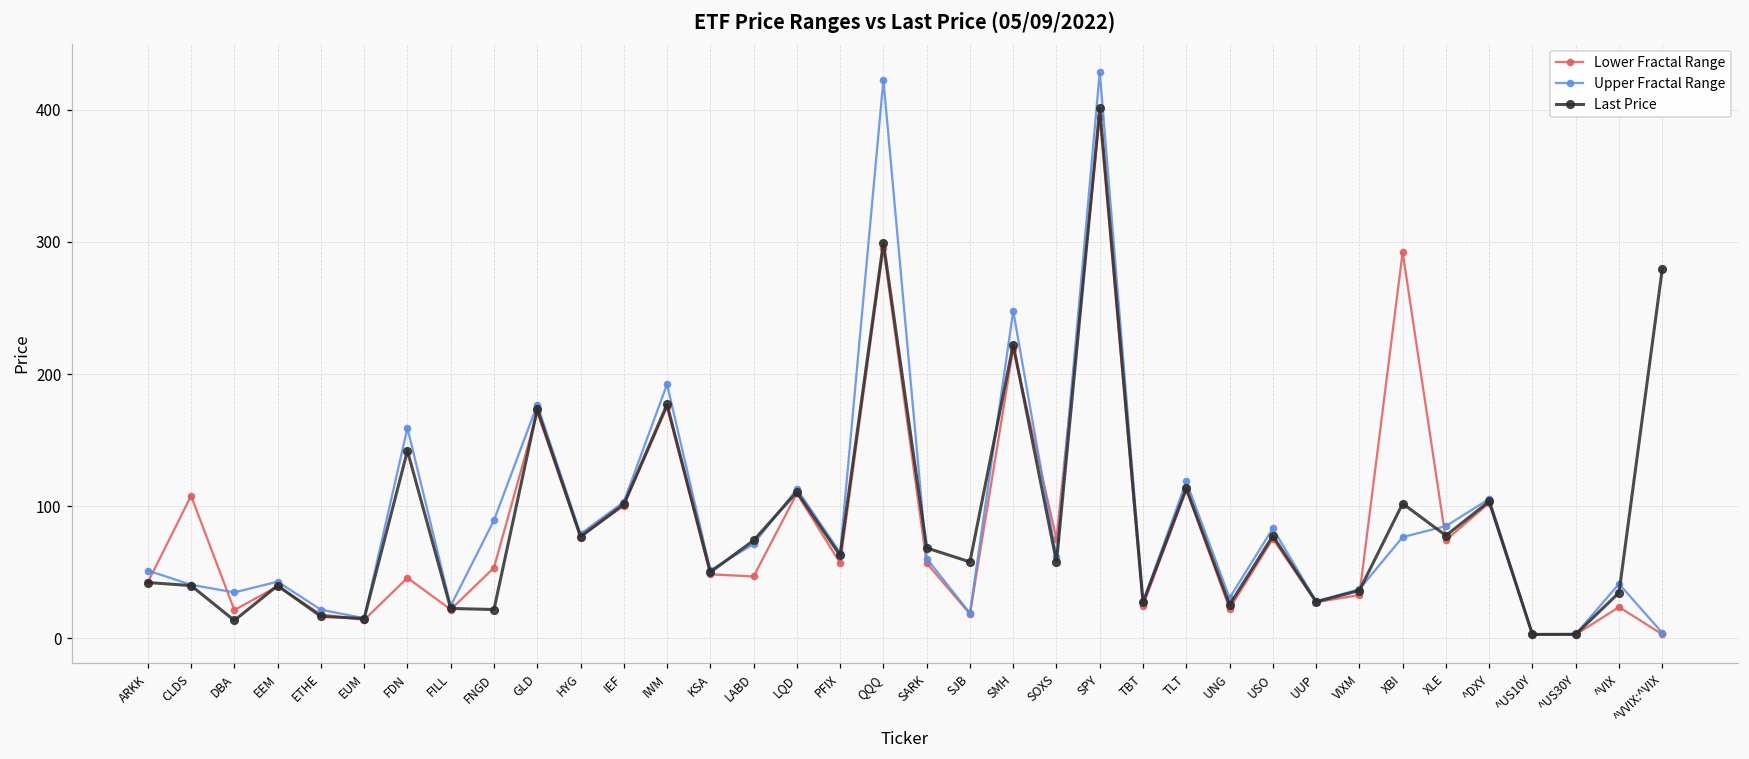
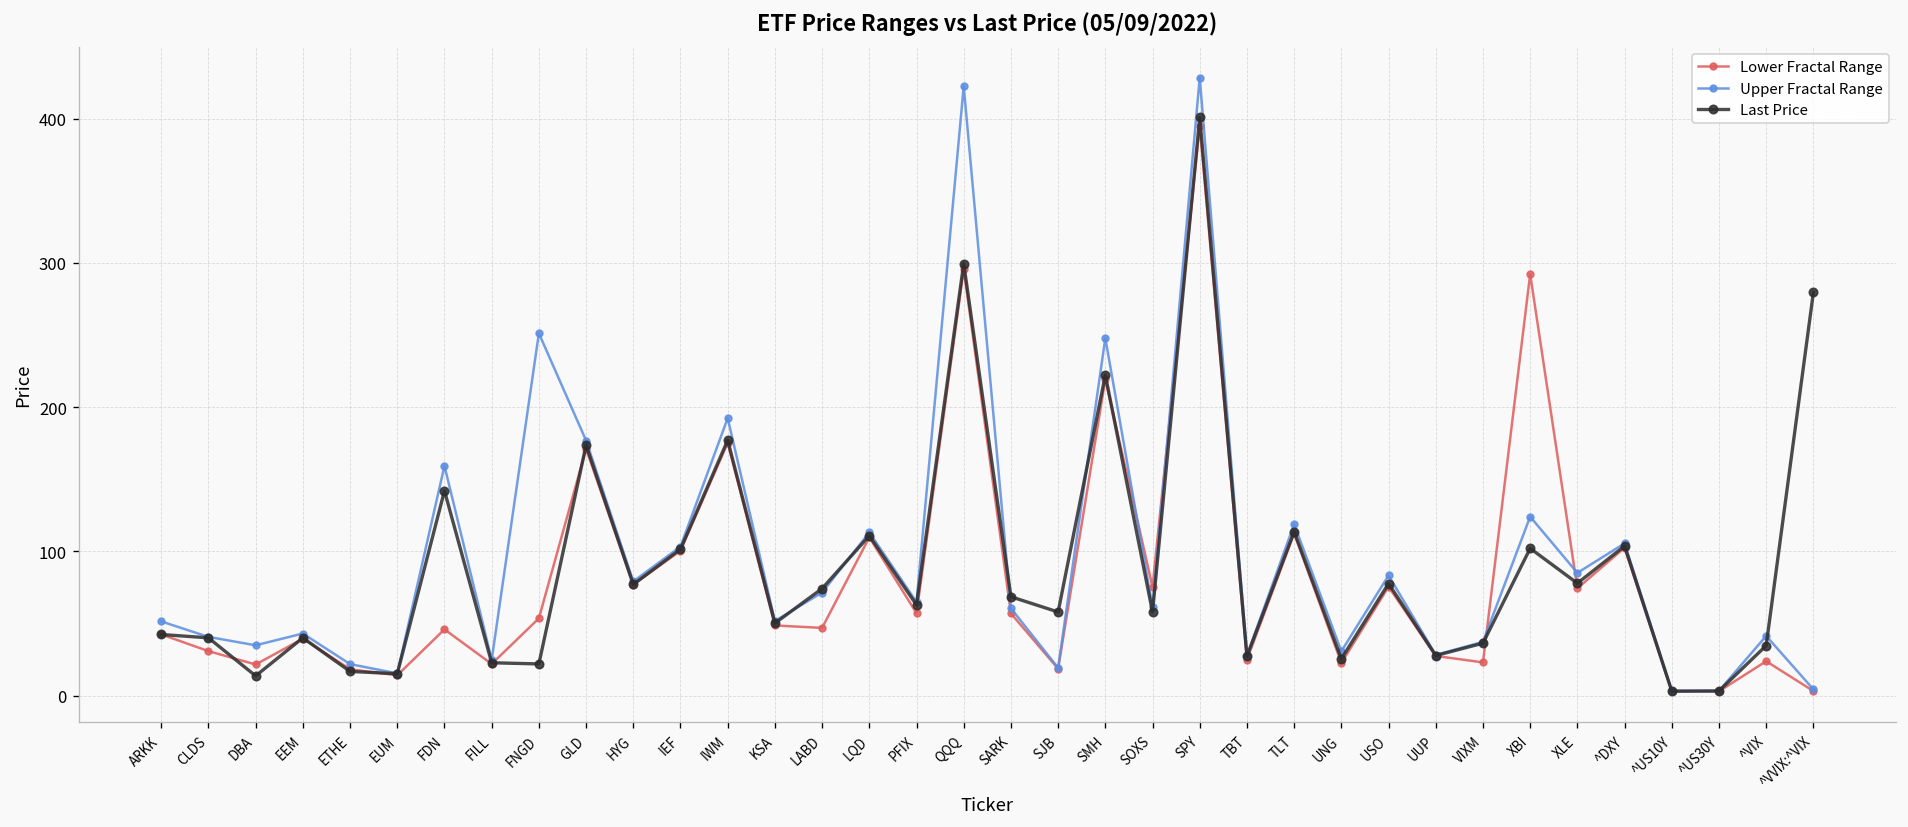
Lower Fractal Range, CLDS: 108 -> 31
Upper Fractal Range, FNGD: 89 -> 251
Lower Fractal Range, VIXM: 33 -> 23
Upper Fractal Range, XBI: 77 -> 124
